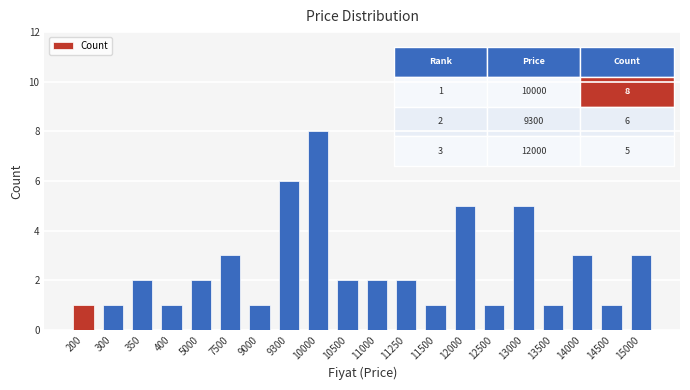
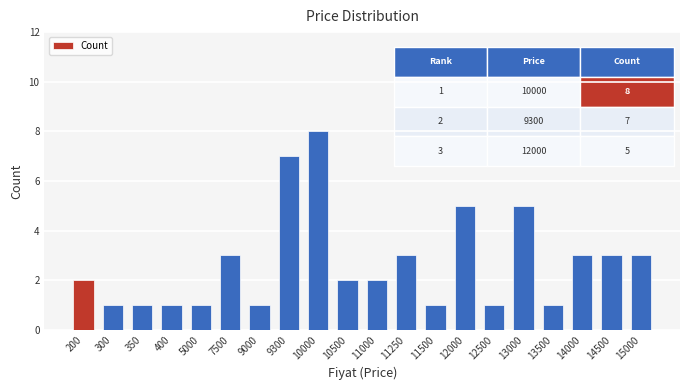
200: 1 -> 2
350: 2 -> 1
5000: 2 -> 1
9300: 6 -> 7
11250: 2 -> 3
14500: 1 -> 3
